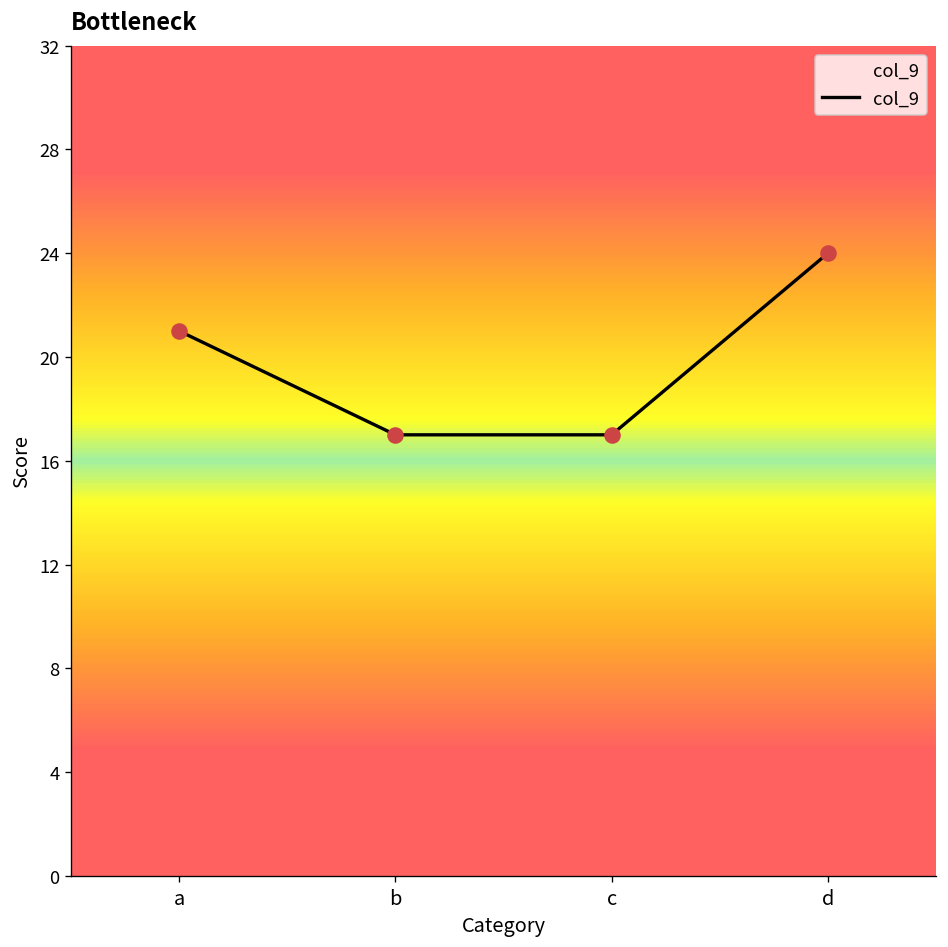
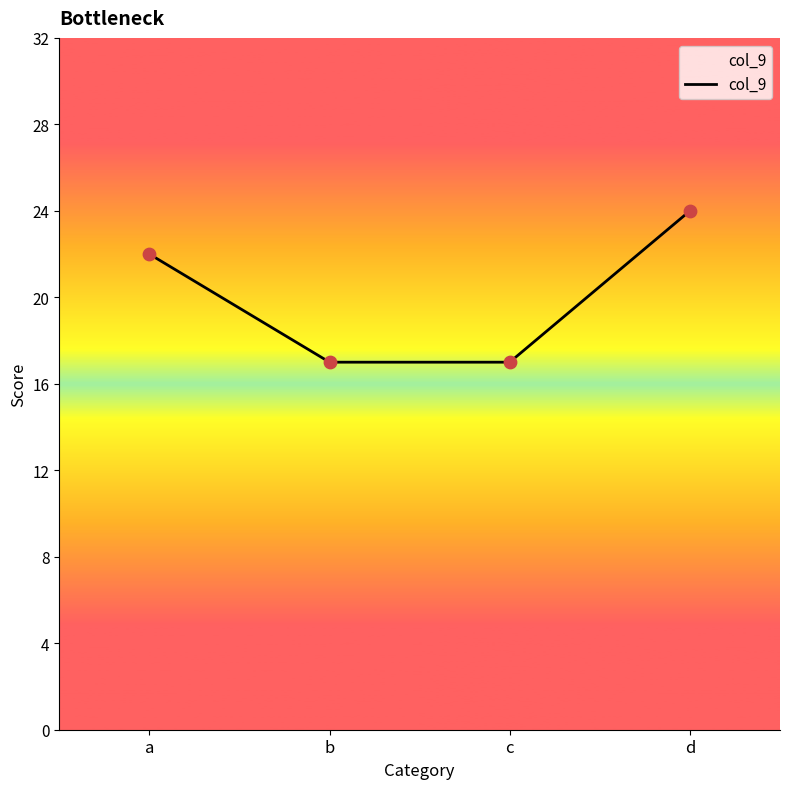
a: 21 -> 22
